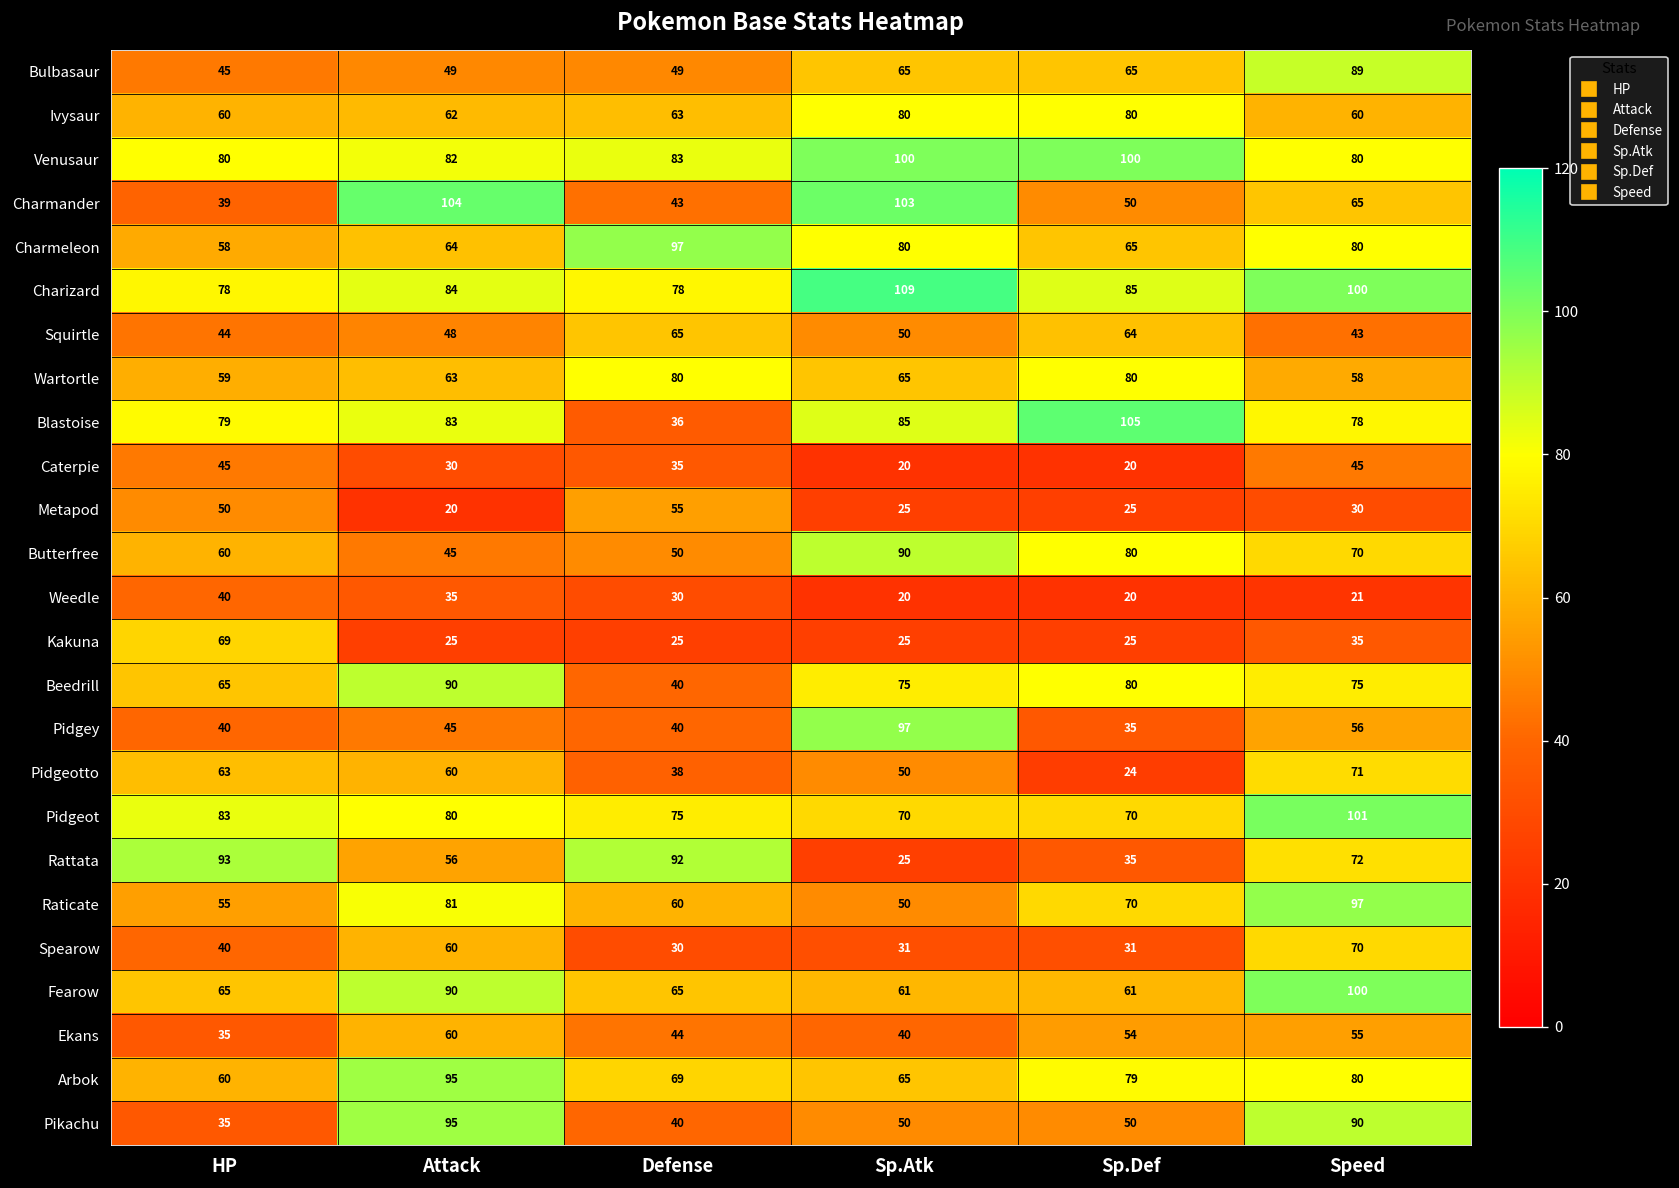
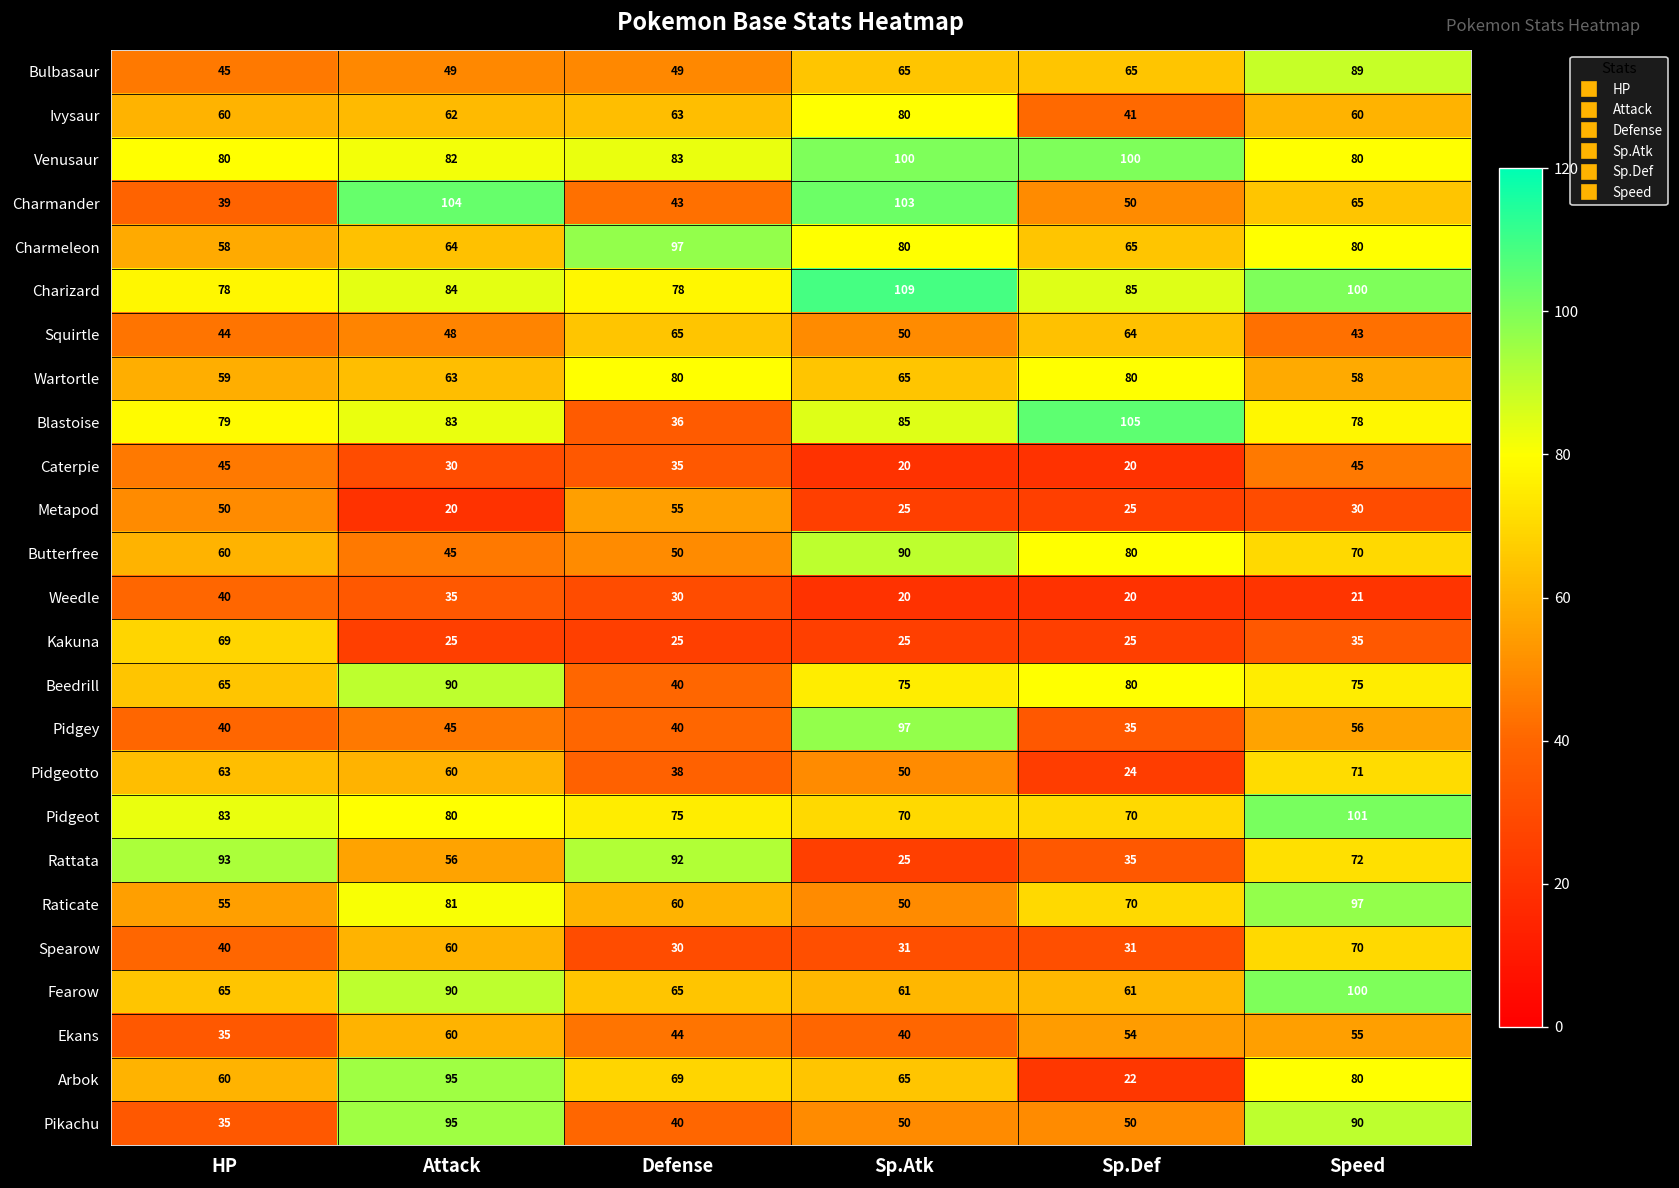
Ivysaur, Sp.Def: 80 -> 41
Arbok, Sp.Def: 79 -> 22
